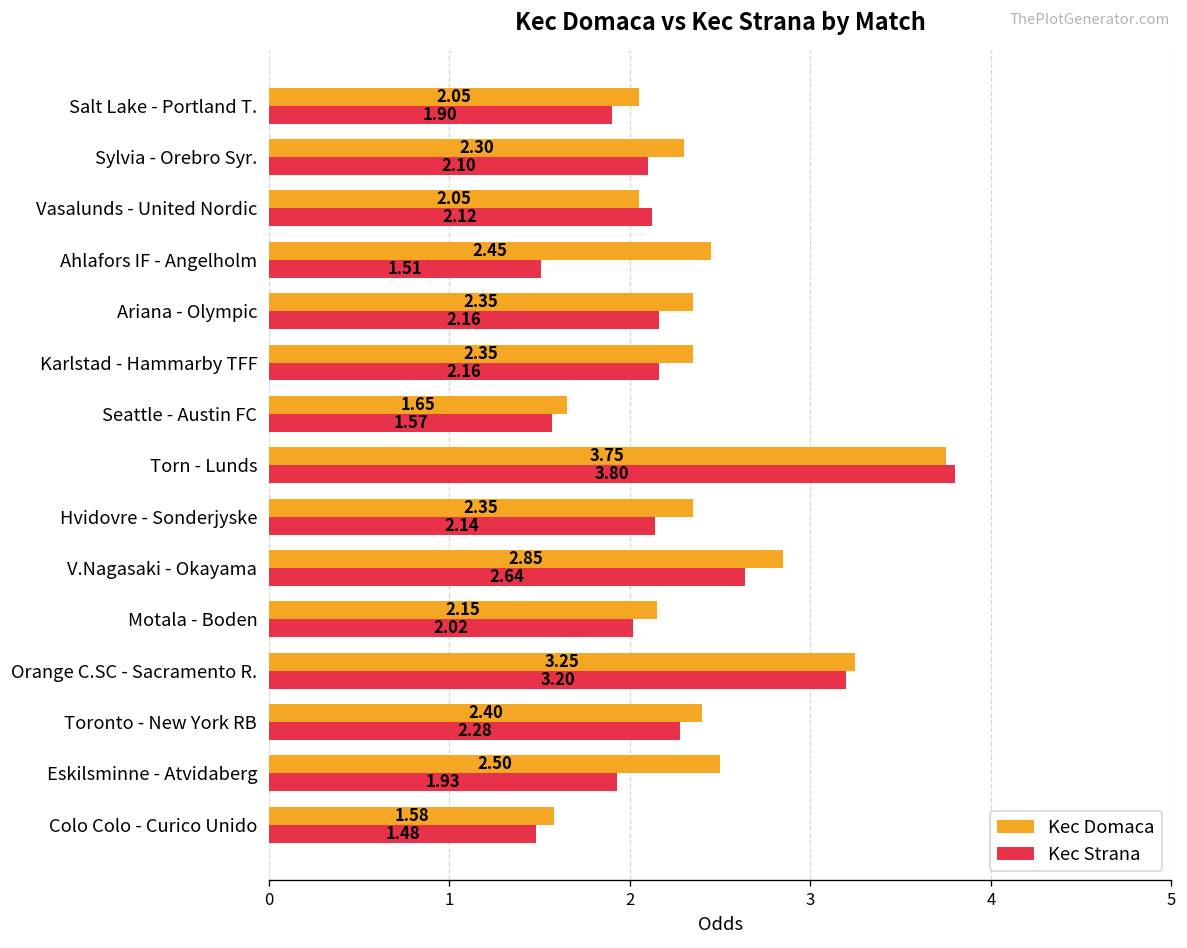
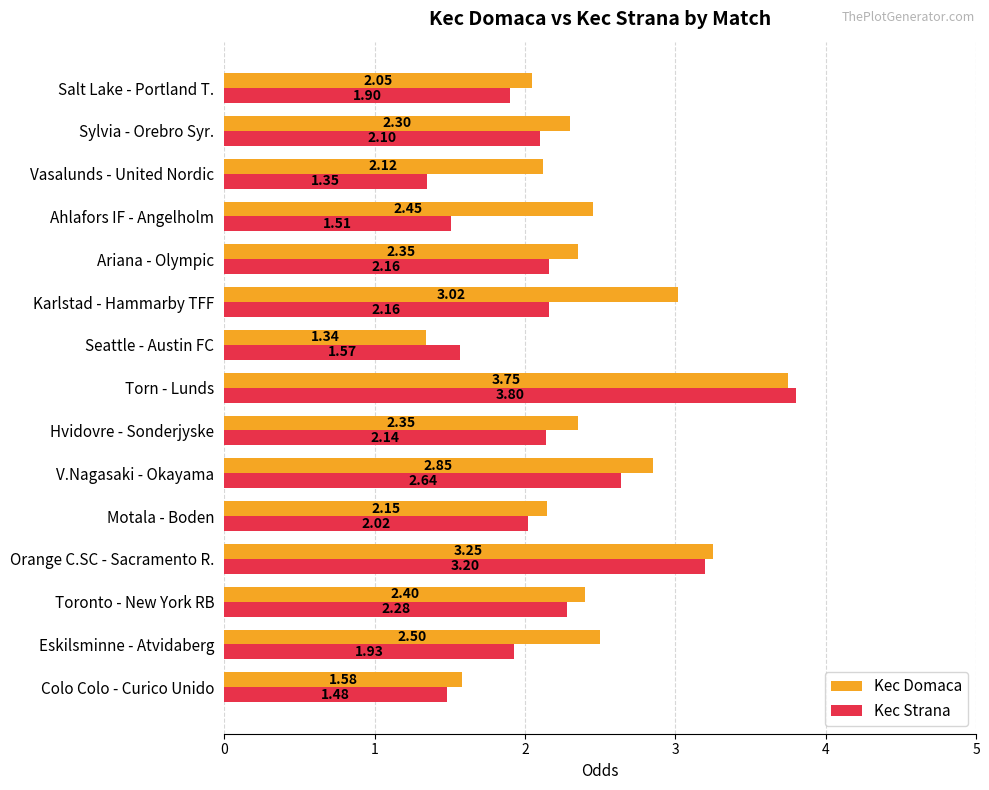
Kec Domaca, Vasalunds - United Nordic: 2.05 -> 2.12
Kec Strana, Vasalunds - United Nordic: 2.12 -> 1.35
Kec Domaca, Karlstad - Hammarby TFF: 2.35 -> 3.02
Kec Domaca, Seattle - Austin FC: 1.65 -> 1.34
